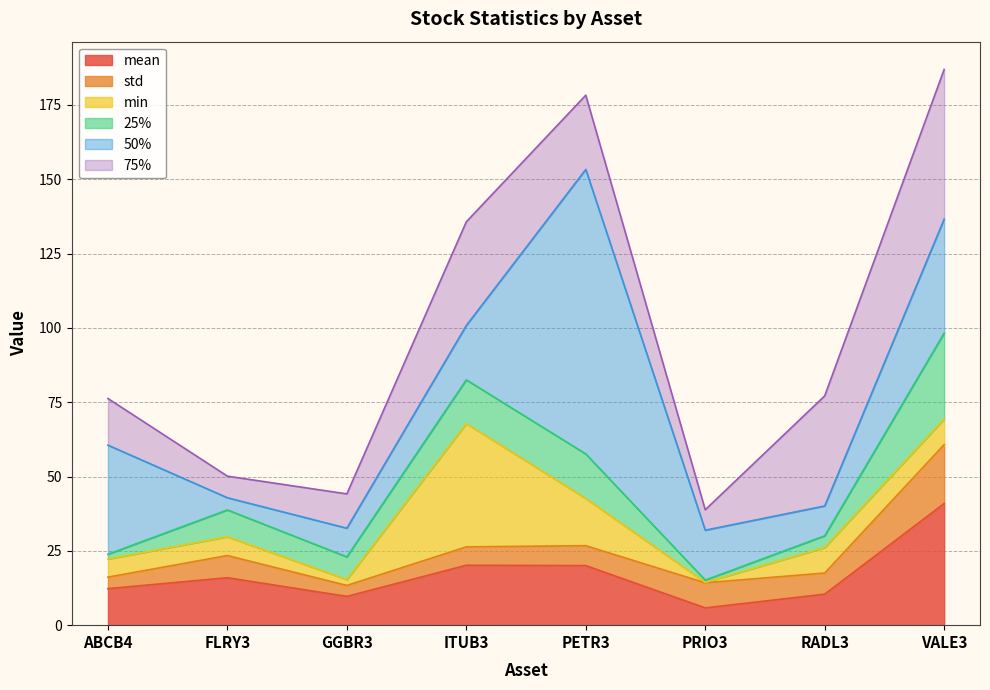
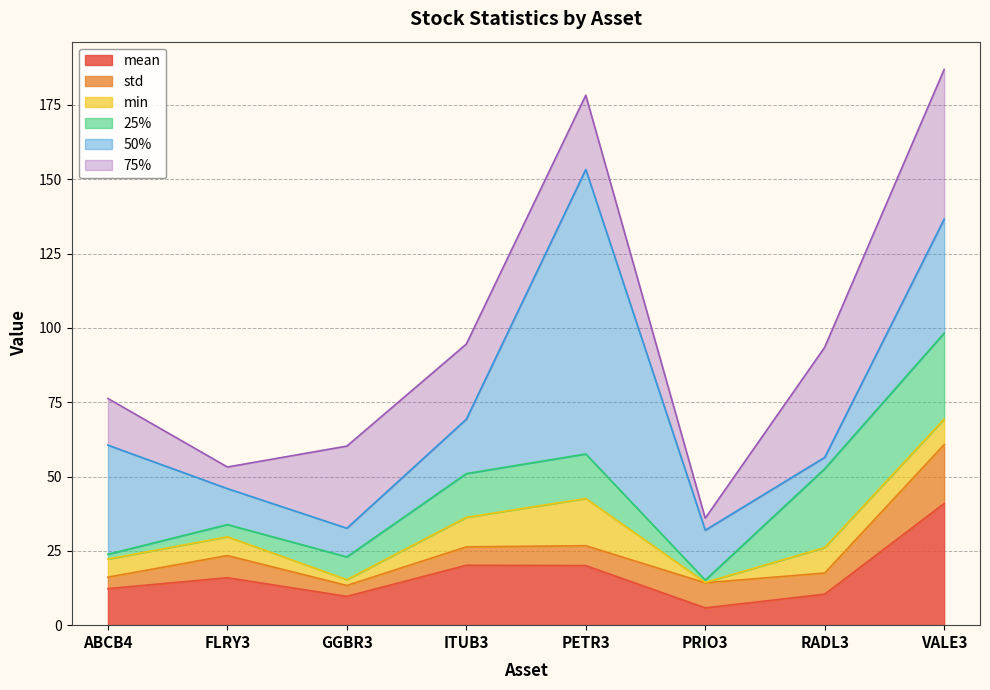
25%, FLRY3: 9 -> 4
50%, FLRY3: 4 -> 12
75%, GGBR3: 12 -> 28
min, ITUB3: 41 -> 10
75%, ITUB3: 35 -> 25
75%, PRIO3: 7 -> 4
25%, RADL3: 4 -> 27
50%, RADL3: 10 -> 4
